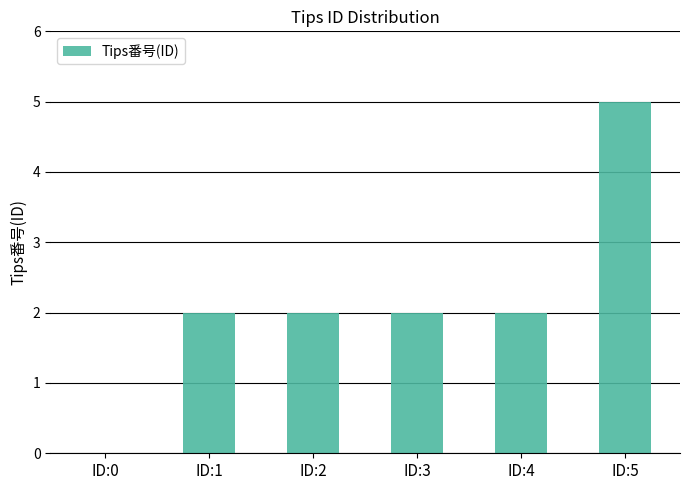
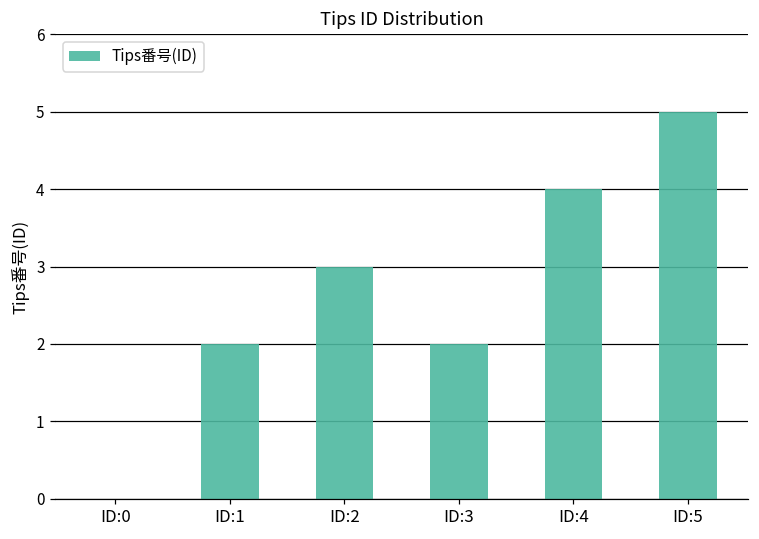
ID:2: 2 -> 3
ID:4: 2 -> 4
